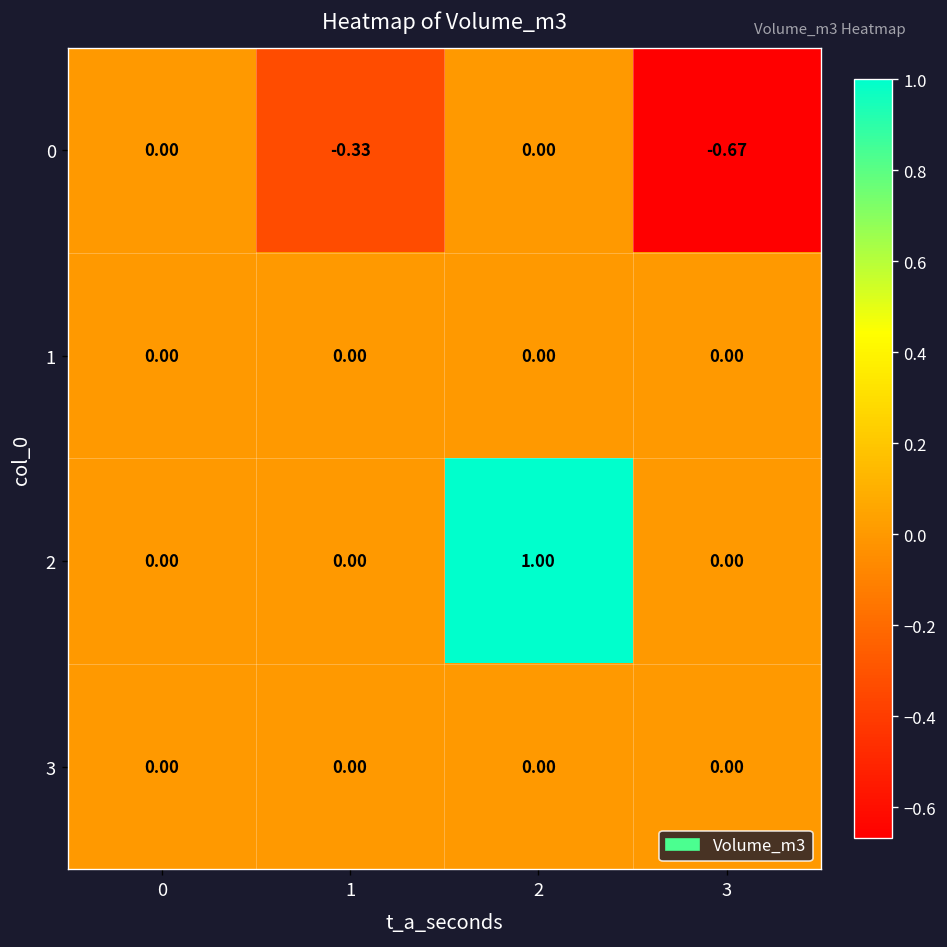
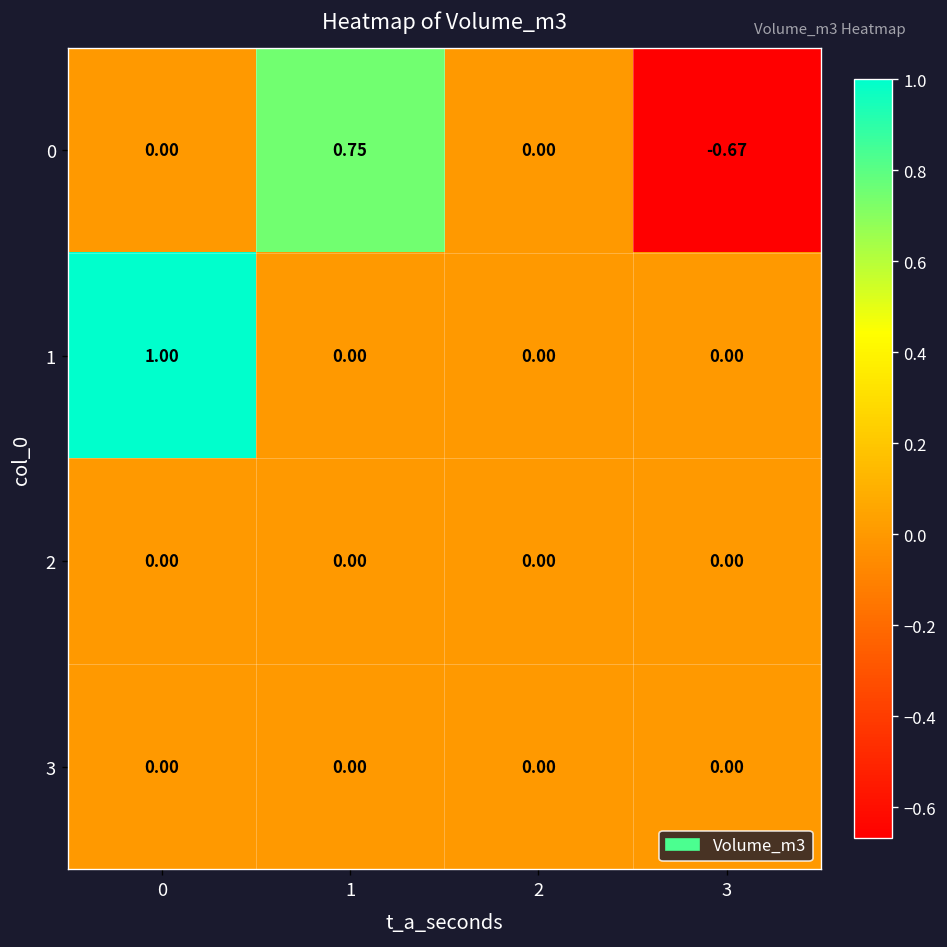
0, 1: -0.33 -> 0.75
1, 0: 0.00 -> 1.00
2, 2: 1.00 -> 0.00
